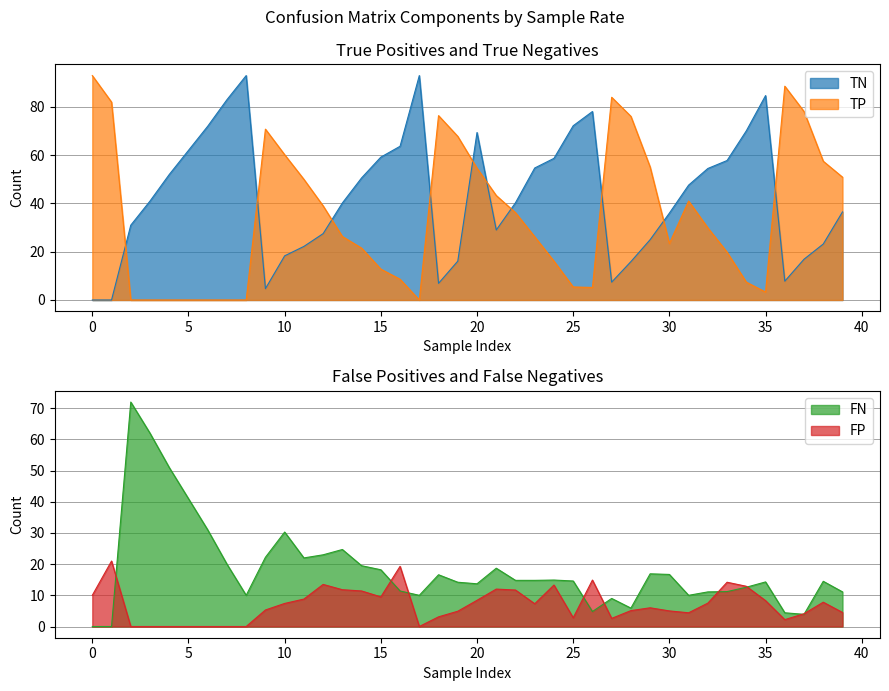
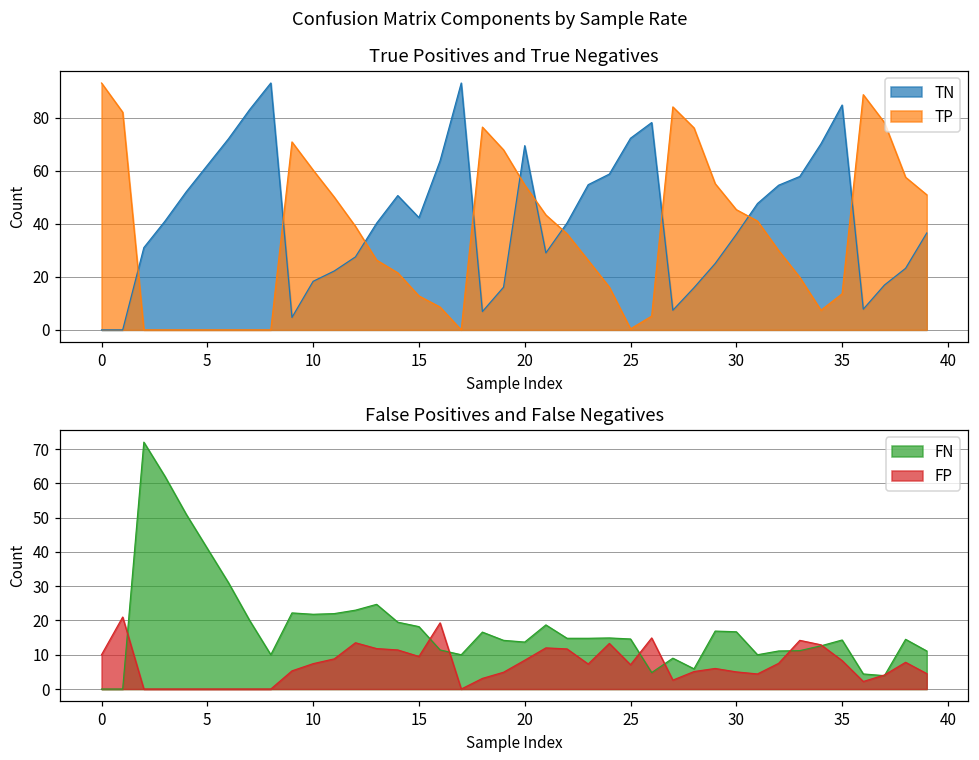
True Positives and True Negatives, TN, 15: 59 -> 42
True Positives and True Negatives, TP, 25: 5 -> 0
True Positives and True Negatives, TP, 30: 23 -> 45
True Positives and True Negatives, TP, 35: 3 -> 14
False Positives and False Negatives, FN, 10: 30 -> 22
False Positives and False Negatives, FP, 25: 3 -> 7
